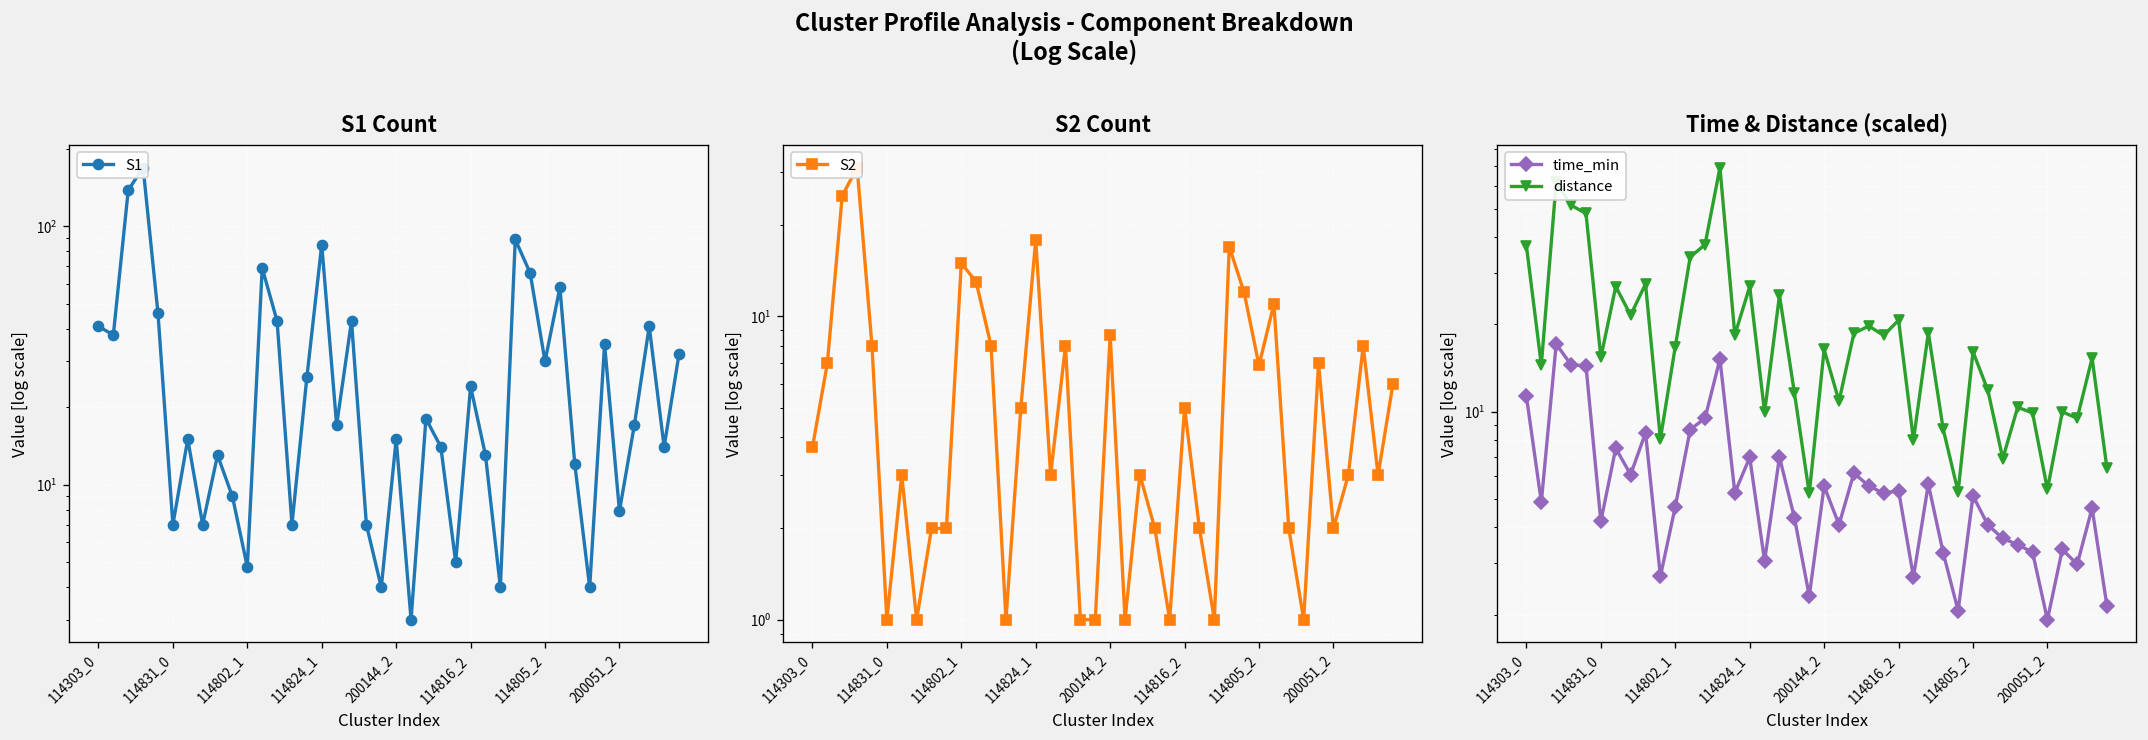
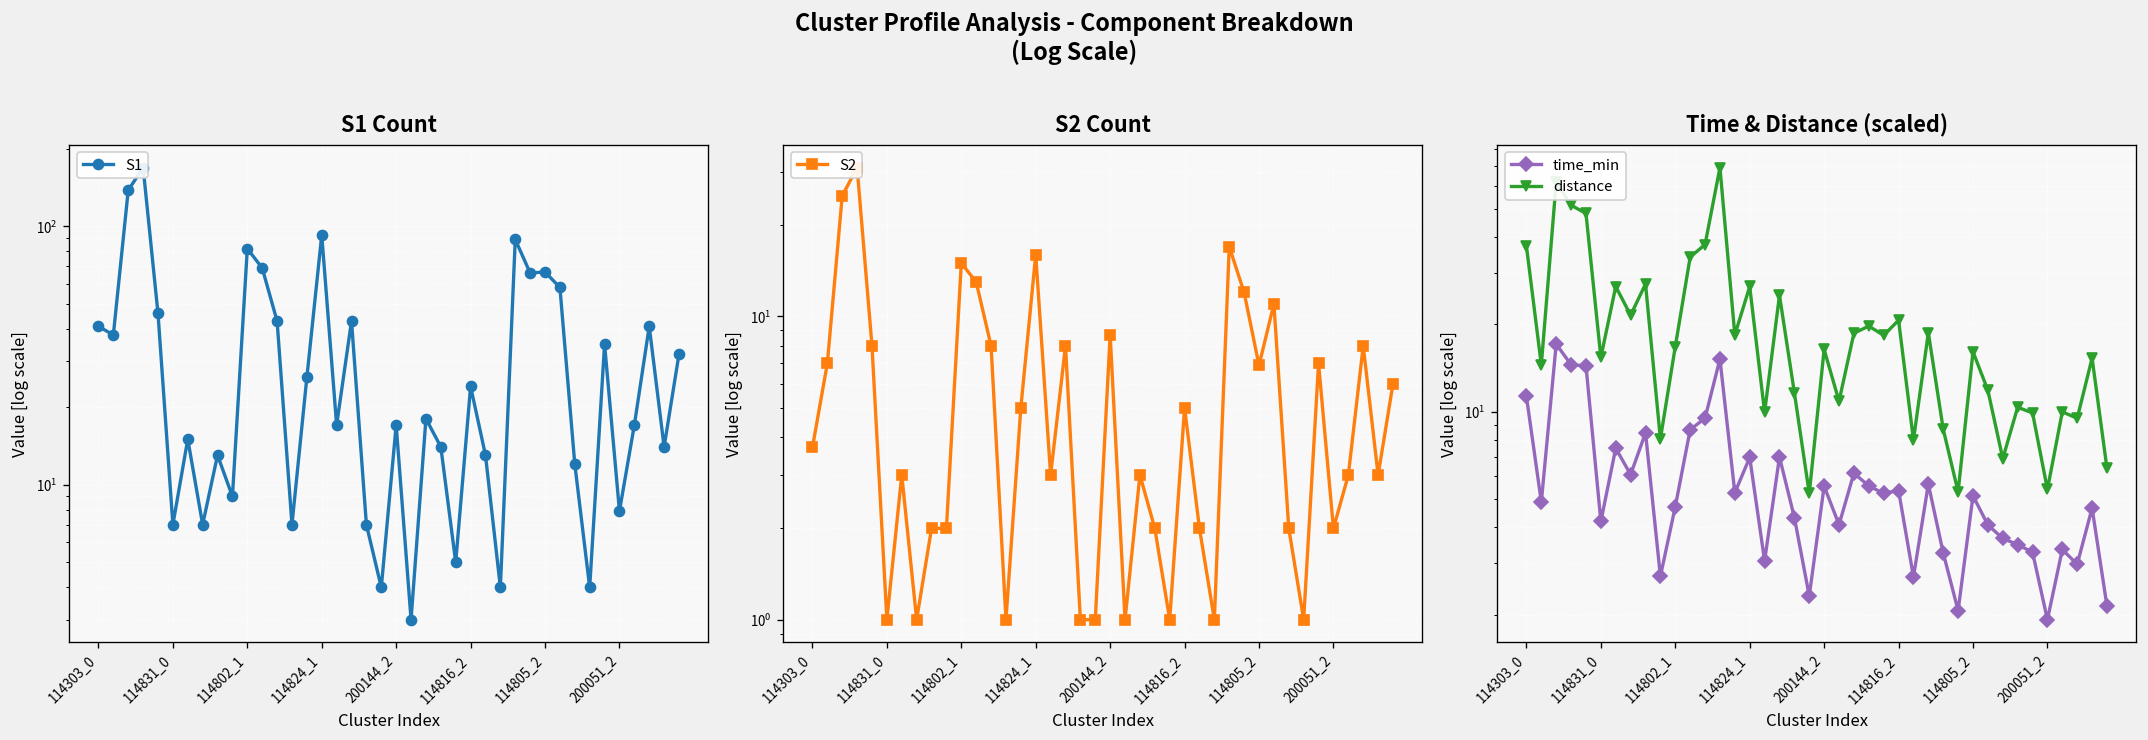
S1 Count, 114802_1: 4.8 -> 82
S1 Count, 114824_1: 85 -> 93
S1 Count, 200144_2: 15 -> 17
S1 Count, 114805_2: 30 -> 67
S2 Count, 114824_1: 18 -> 16
